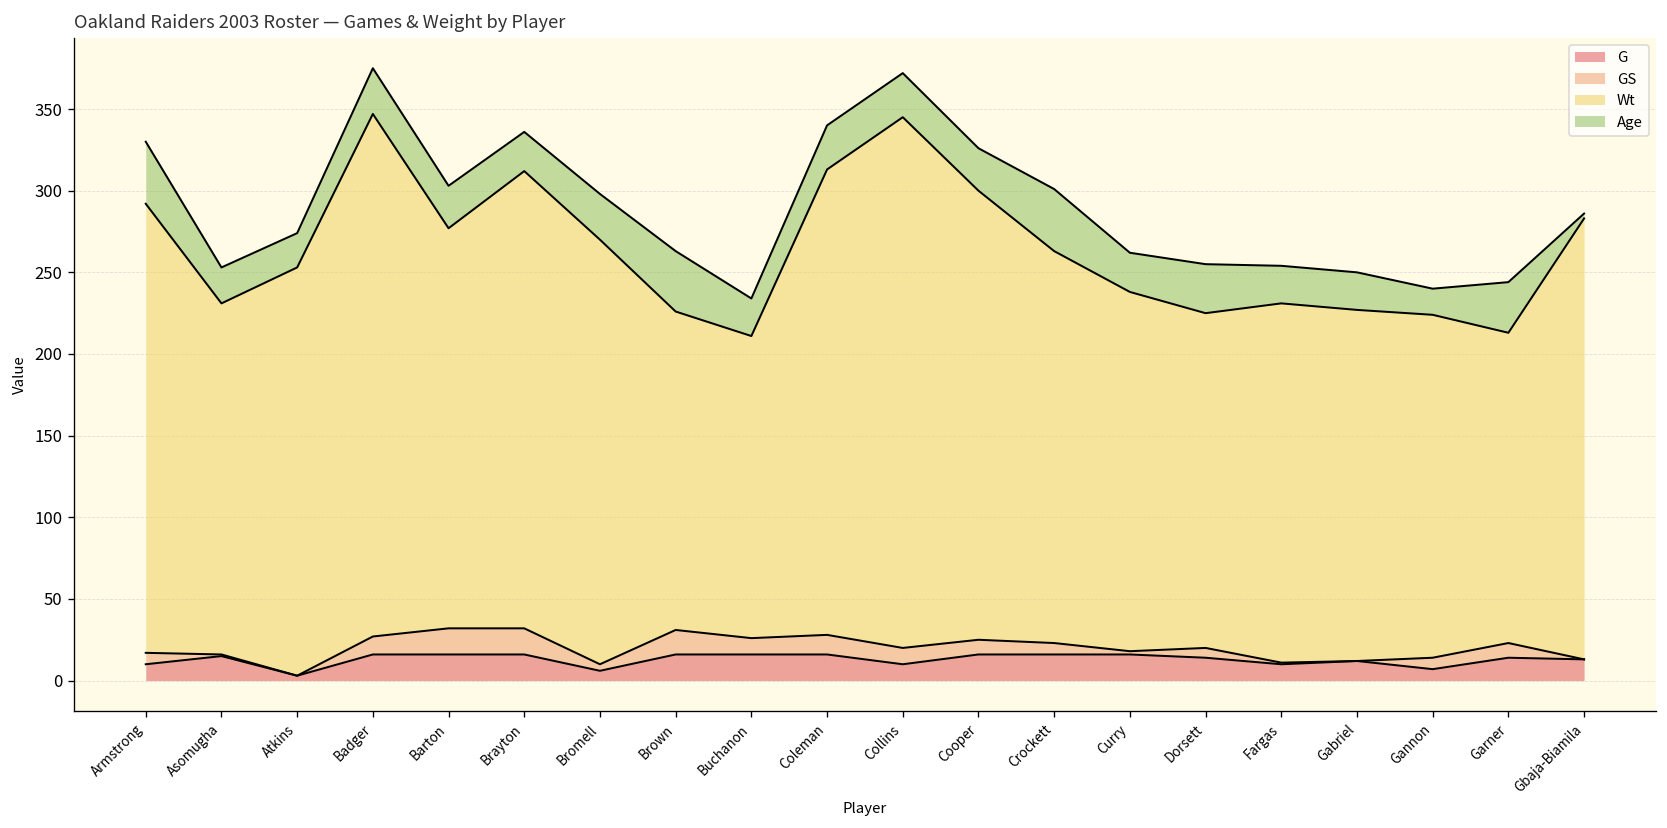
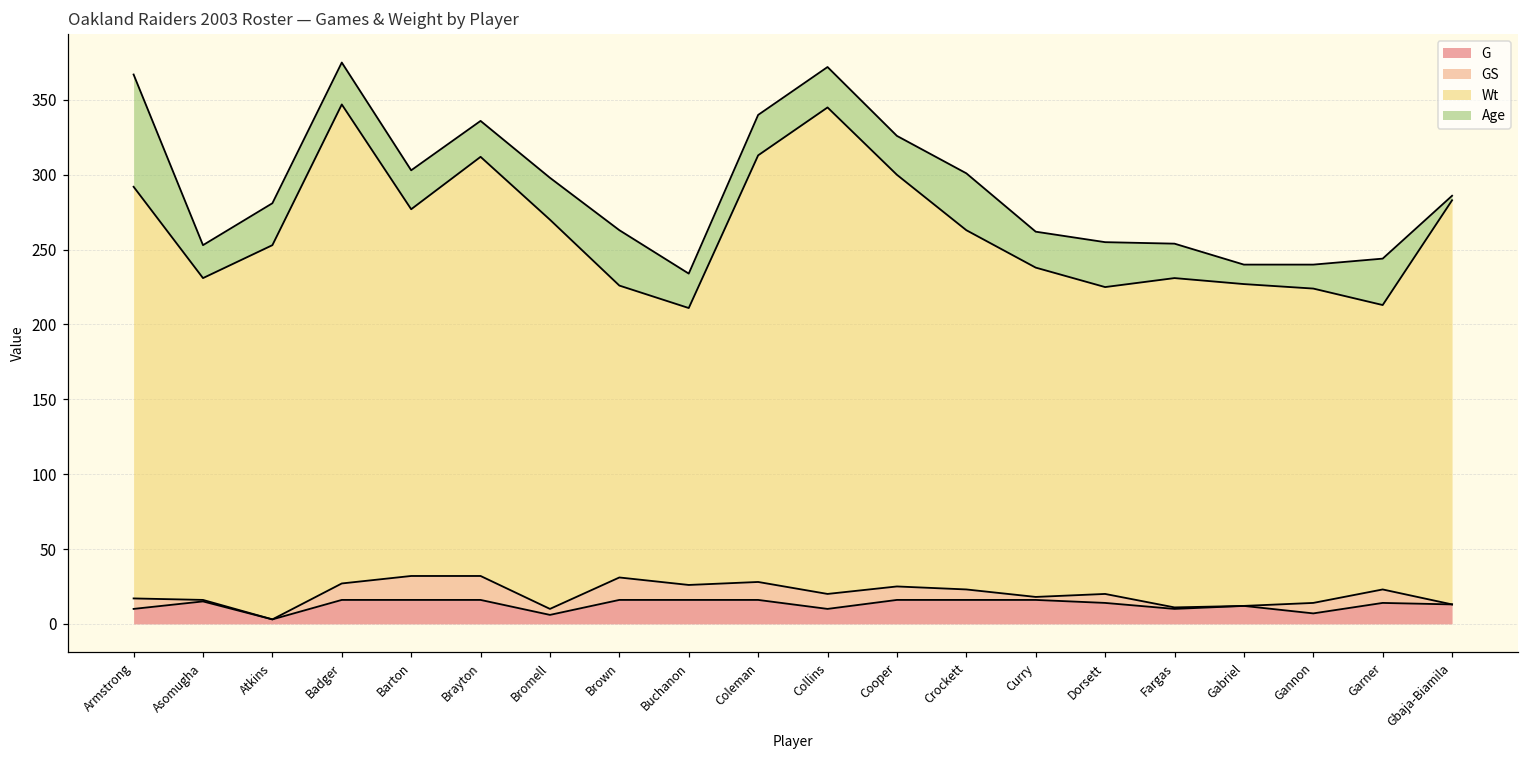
Age, Armstrong: 38 -> 75
Age, Atkins: 21 -> 28
Age, Gabriel: 23 -> 13
